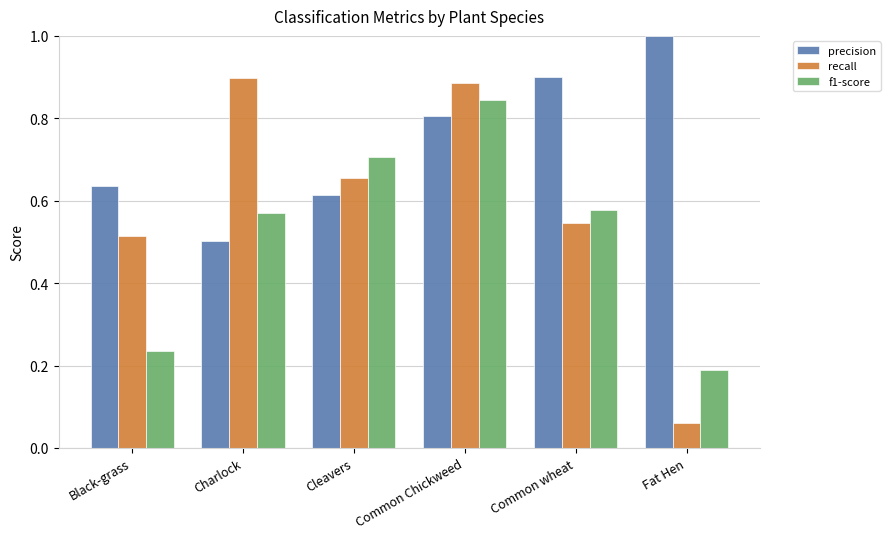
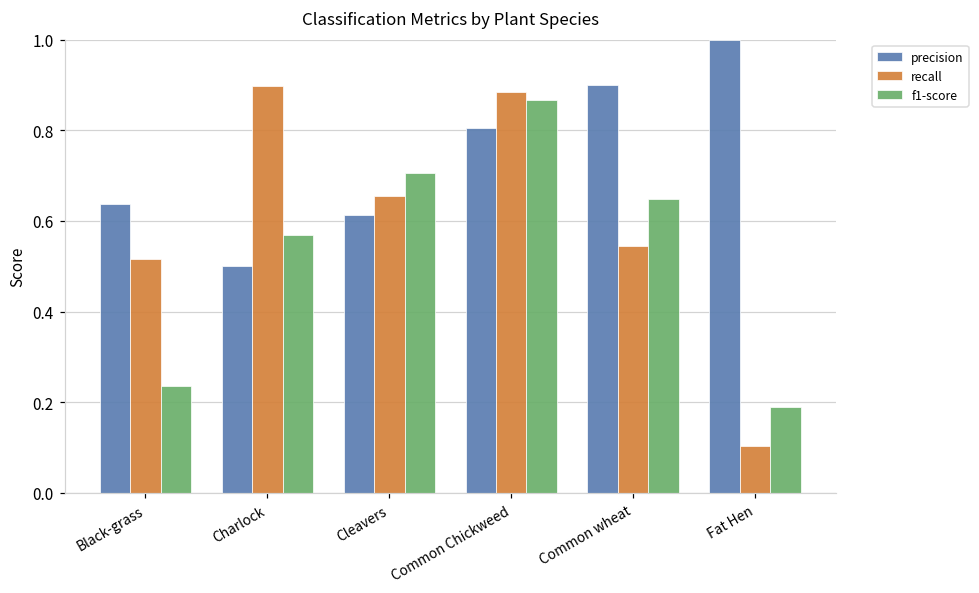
f1-score, Common Chickweed: 0.84 -> 0.87
f1-score, Common wheat: 0.58 -> 0.65
recall, Fat Hen: 0.06 -> 0.10
